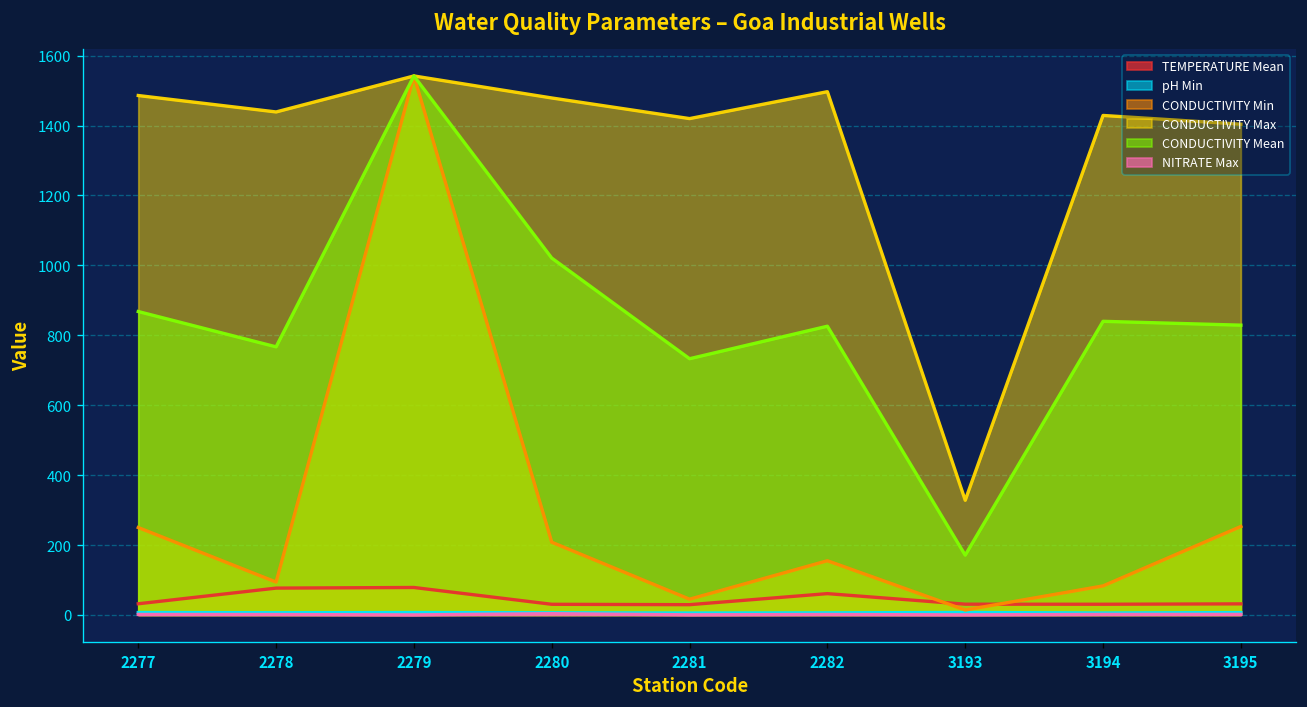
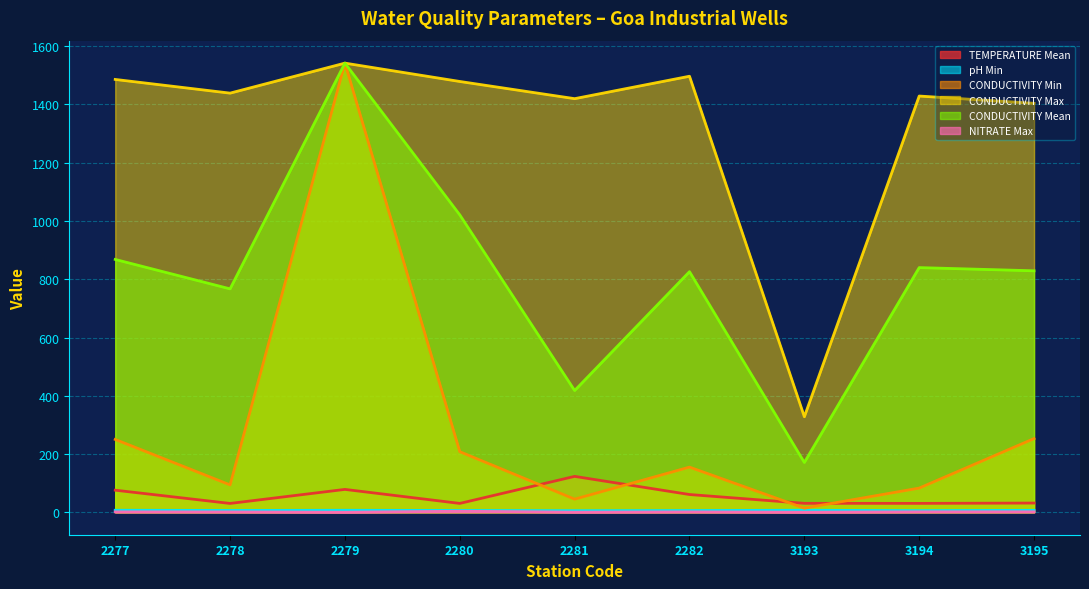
TEMPERATURE Mean, 2277: 30 -> 80
TEMPERATURE Mean, 2278: 80 -> 30
TEMPERATURE Mean, 2281: 30 -> 120
CONDUCTIVITY Mean, 2281: 730 -> 420
